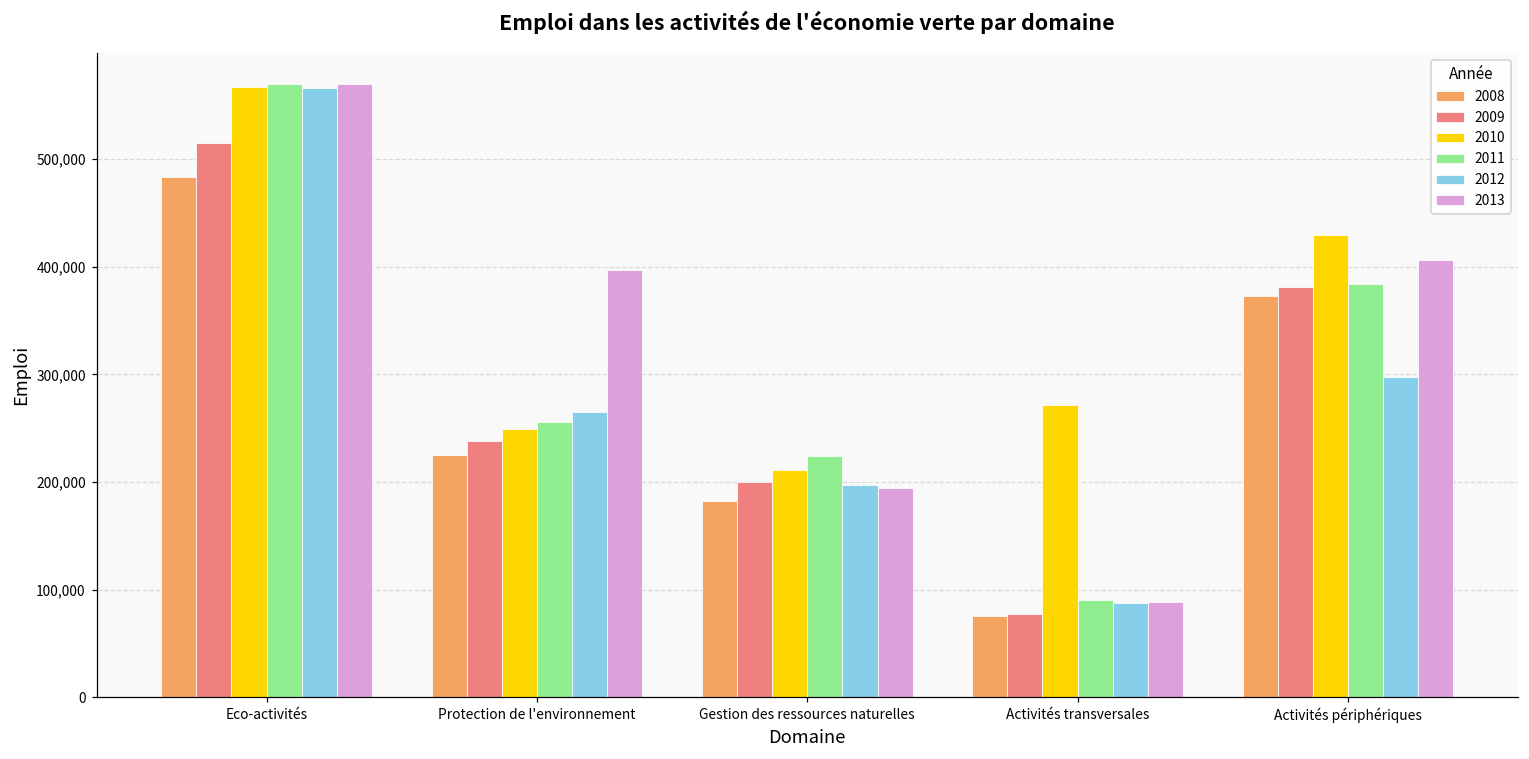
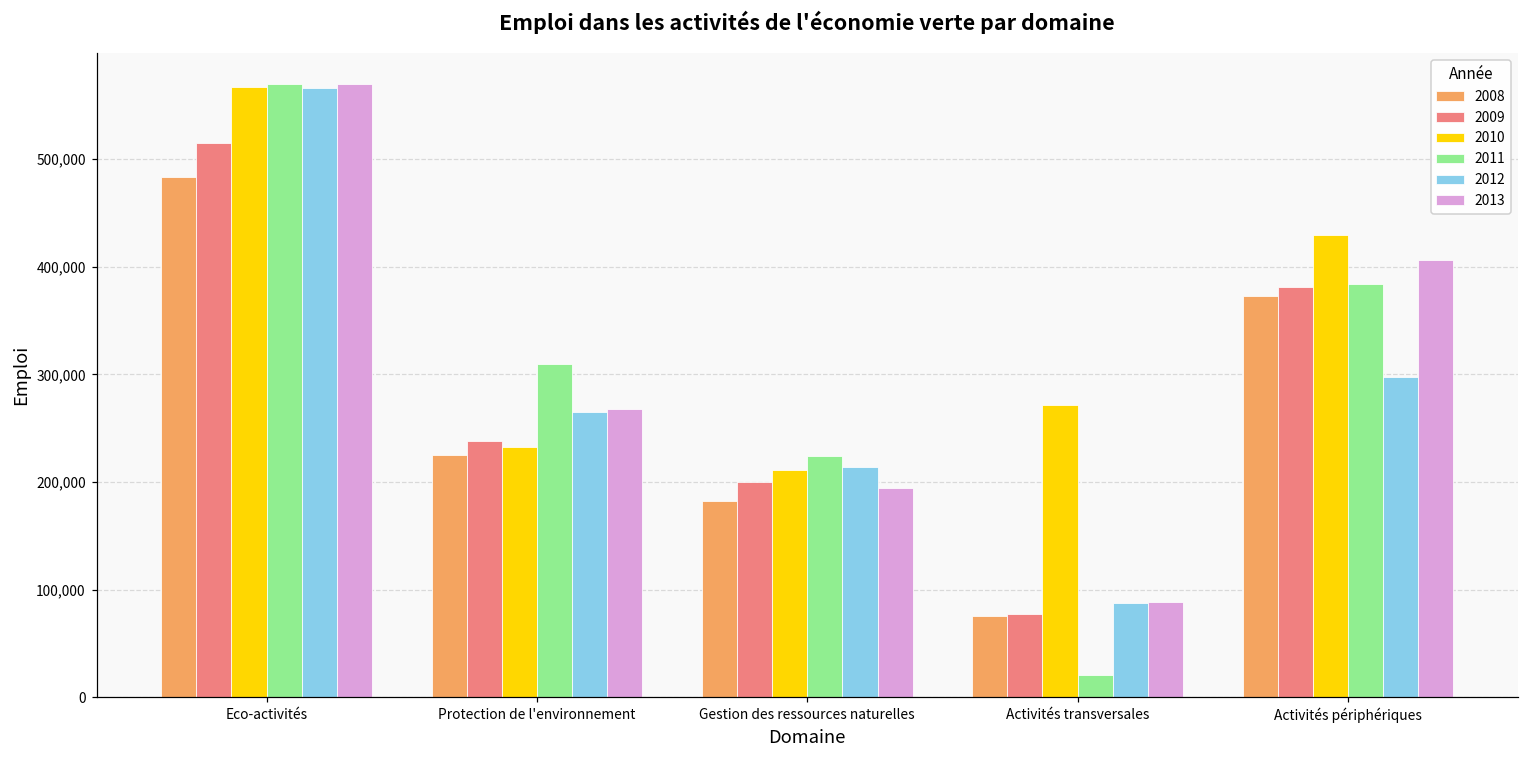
2010, Protection de l'environnement: 250,000 -> 230,000
2011, Protection de l'environnement: 260,000 -> 310,000
2013, Protection de l'environnement: 400,000 -> 270,000
2012, Gestion des ressources naturelles: 200,000 -> 210,000
2011, Activités transversales: 90,000 -> 20,000
